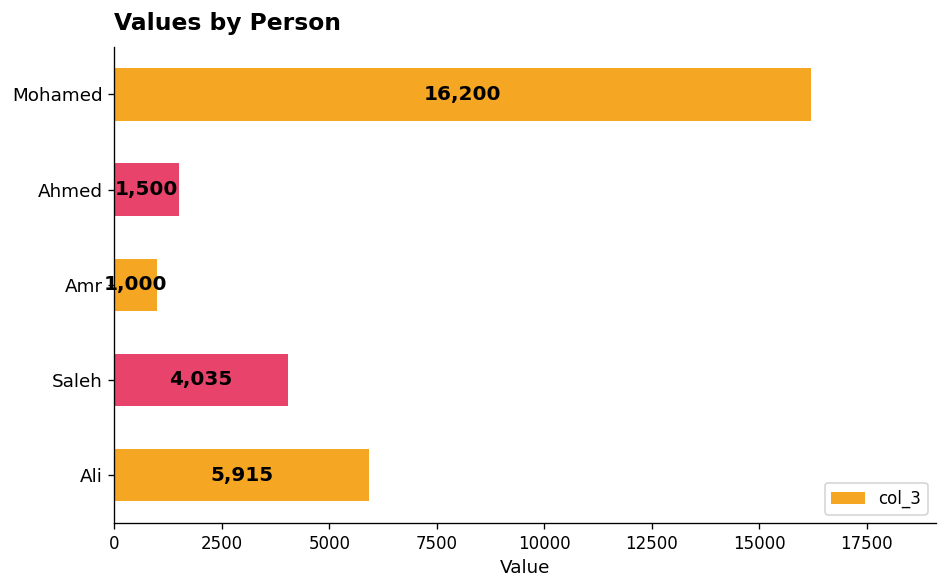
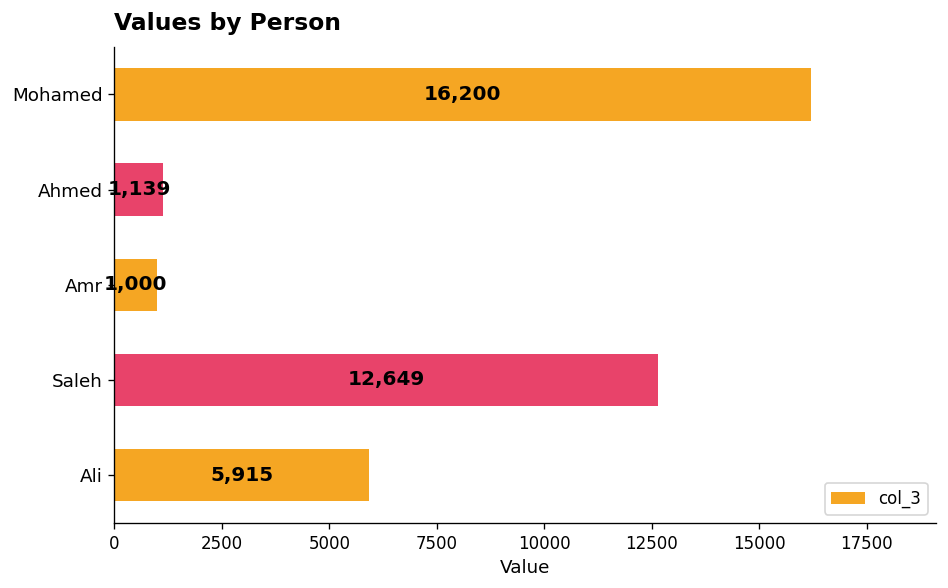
Ahmed: 1,500 -> 1,139
Saleh: 4,035 -> 12,649
